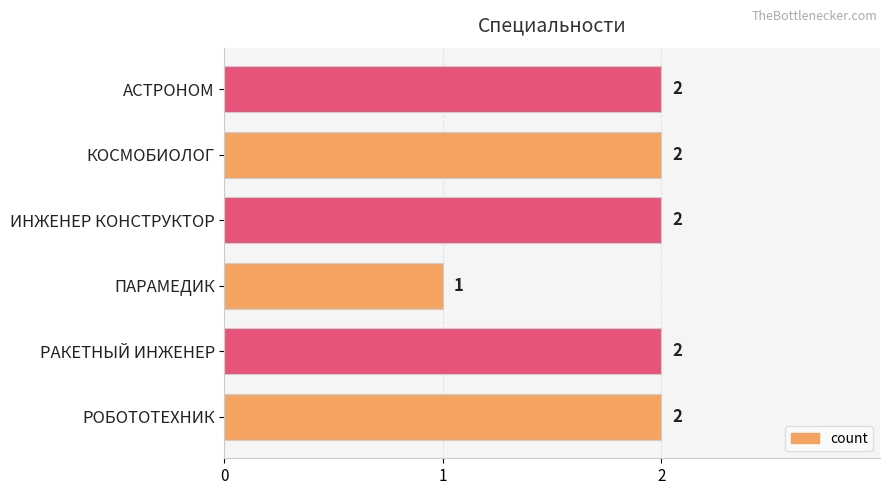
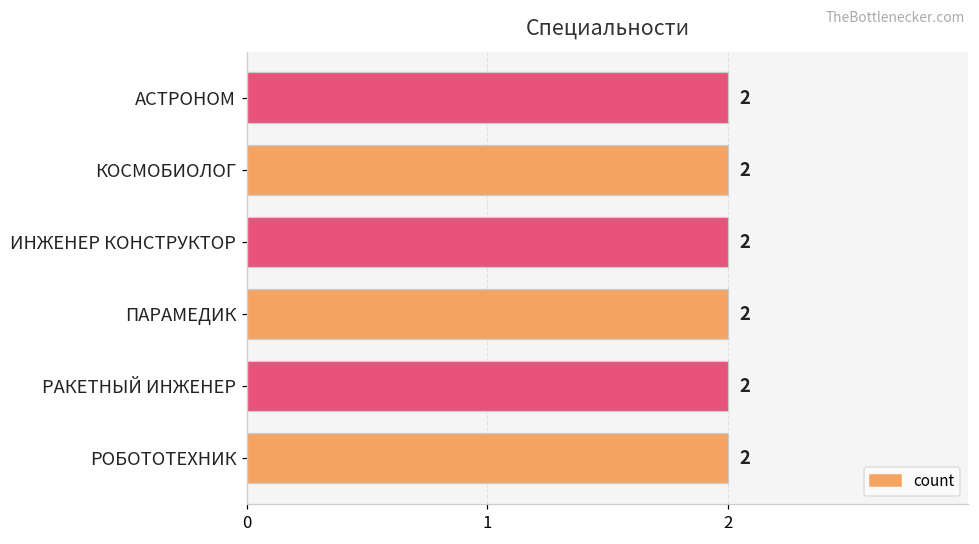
ПАРАМЕДИК: 1 -> 2
